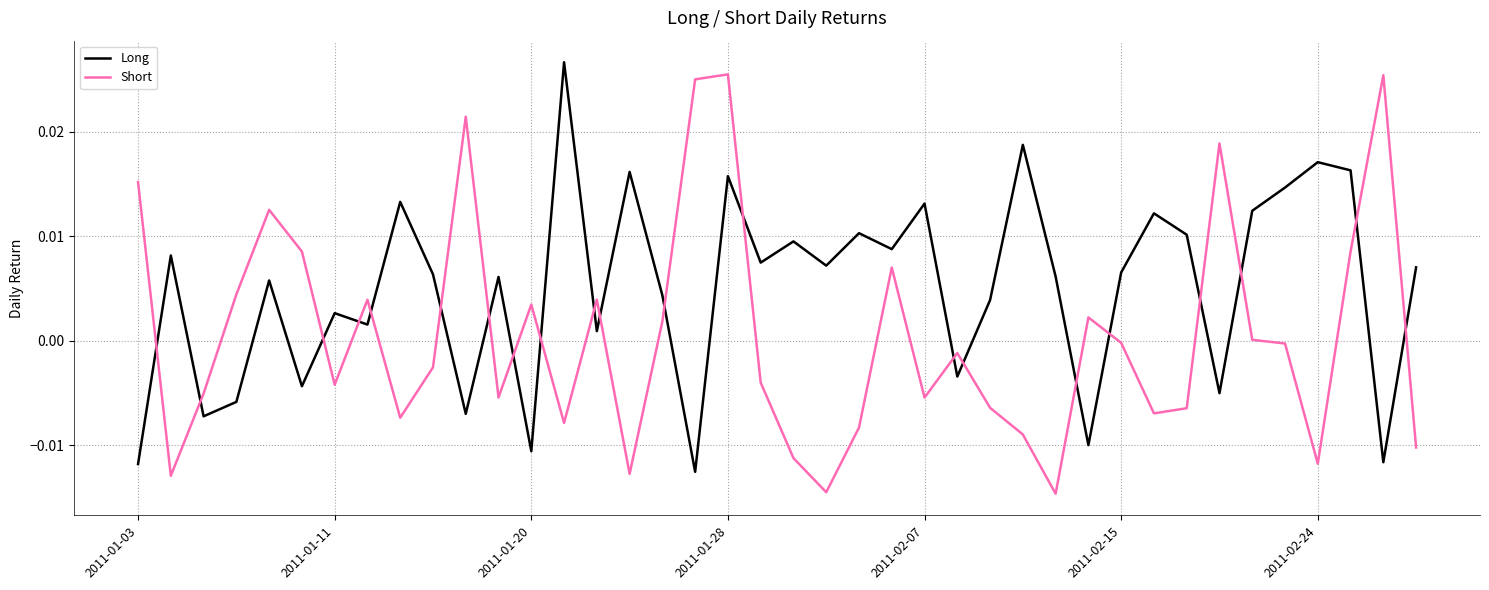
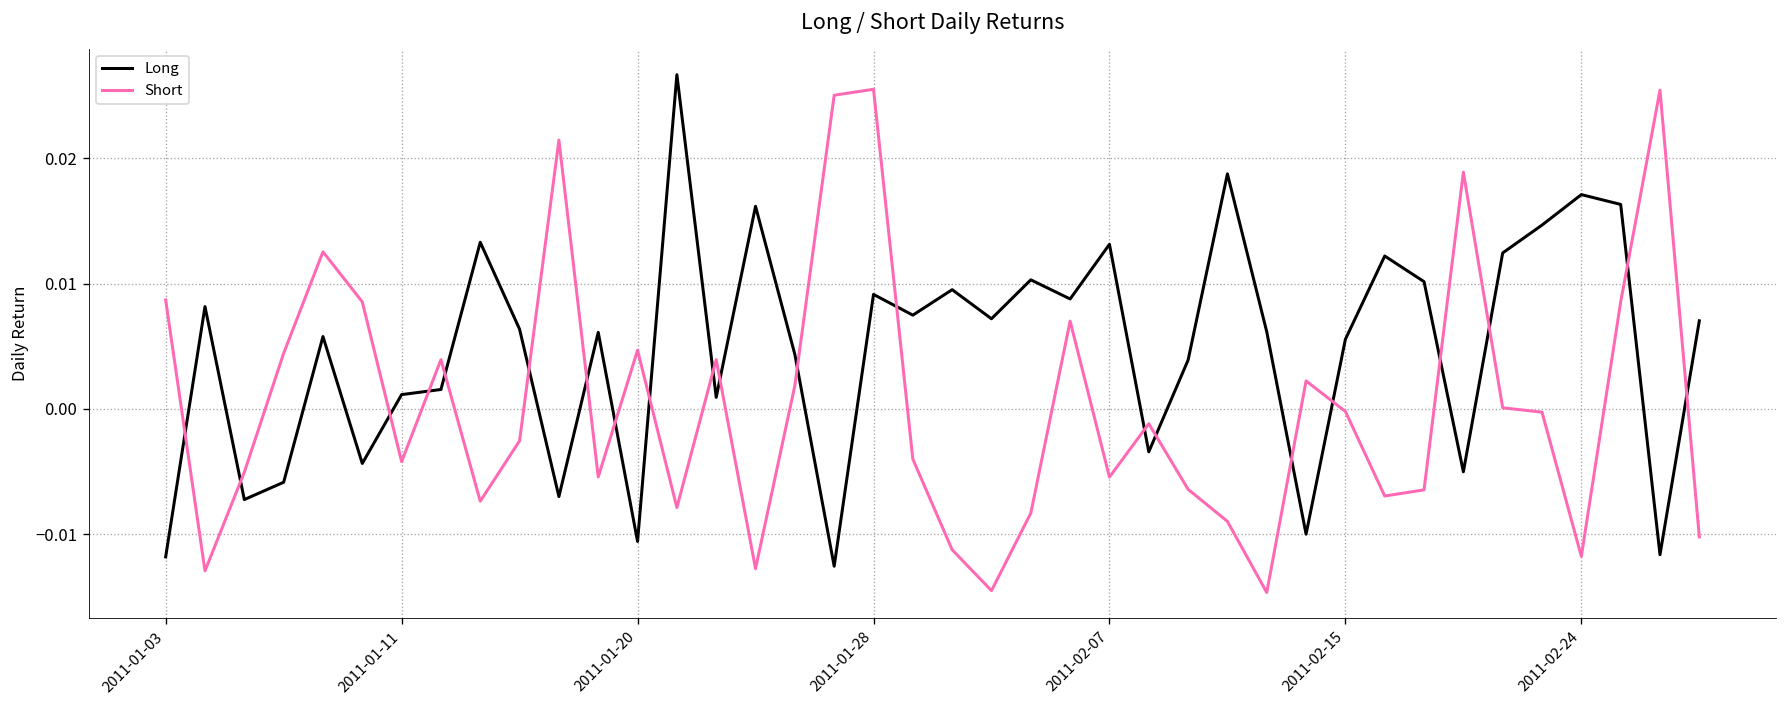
Short, 2011-01-03: 0.0152 -> 0.0087
Long, 2011-01-11: 0.0026 -> 0.0011
Short, 2011-01-20: 0.0035 -> 0.0047
Long, 2011-01-28: 0.0158 -> 0.0091
Long, 2011-02-15: 0.0065 -> 0.0056
